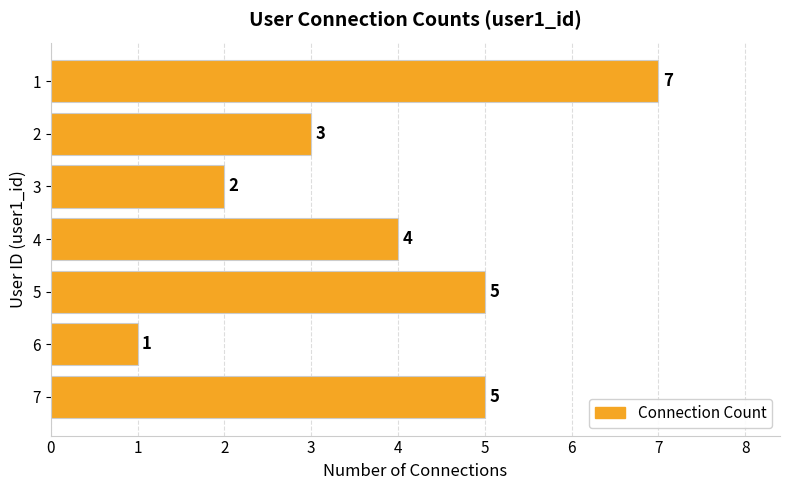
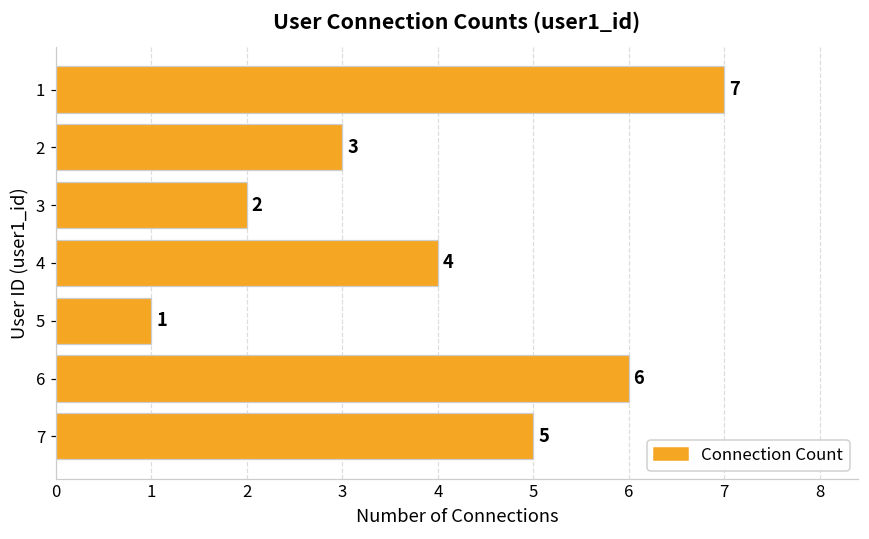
5: 5 -> 1
6: 1 -> 6
